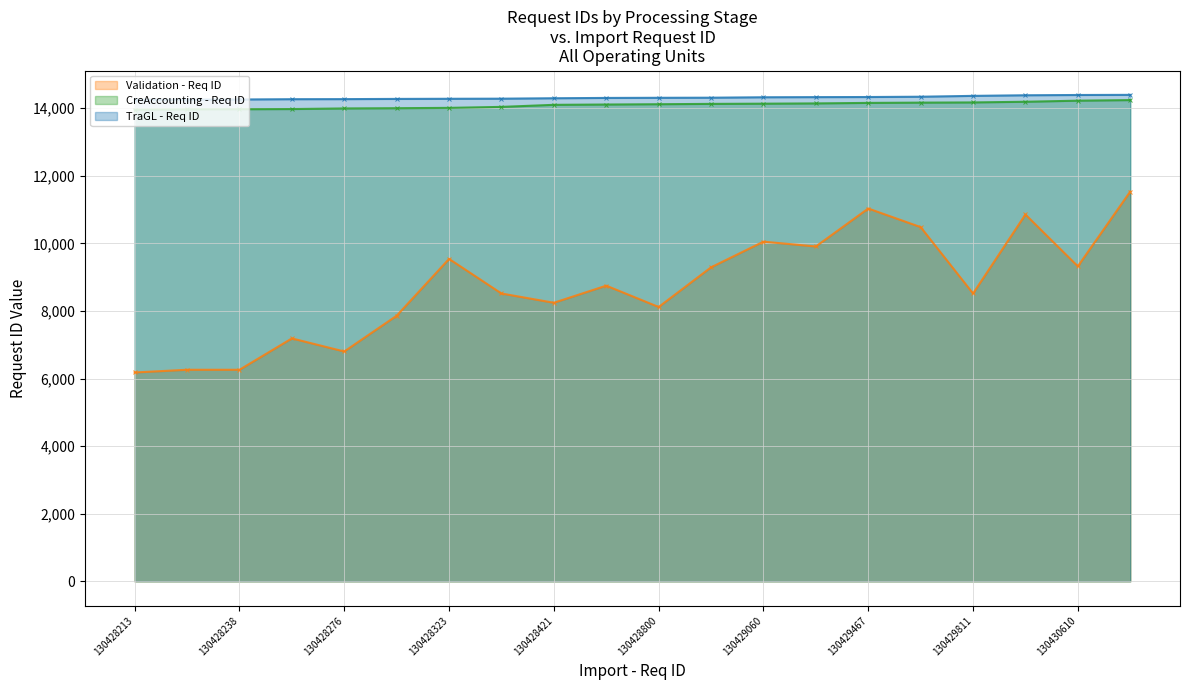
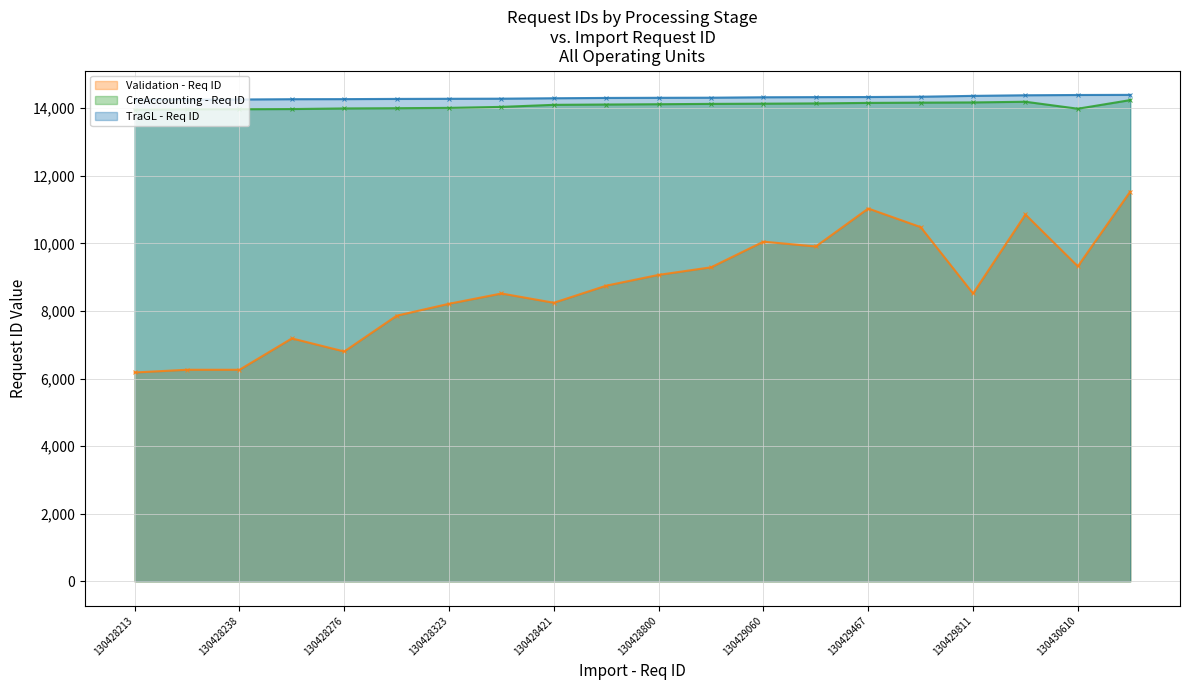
Validation - Req ID, 130428323: 9,500 -> 8,200
Validation - Req ID, 130428800: 8,100 -> 9,100
CreAccounting - Req ID, 130430610: 14,200 -> 14,000
